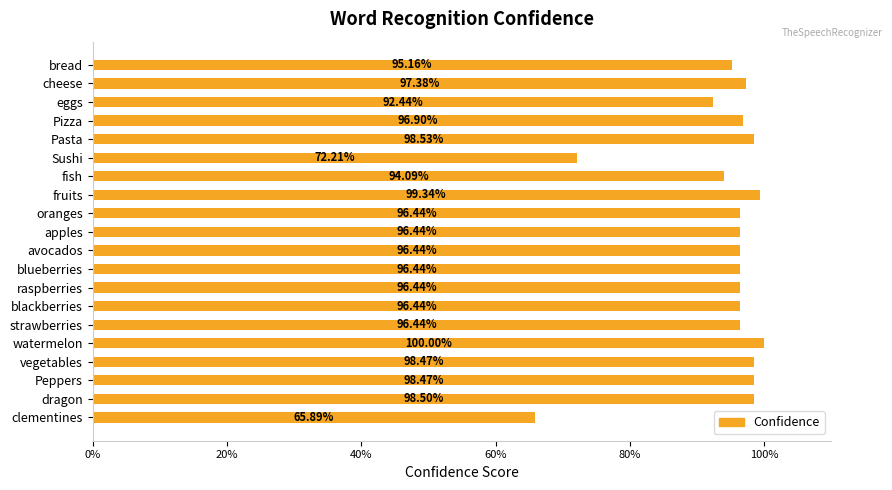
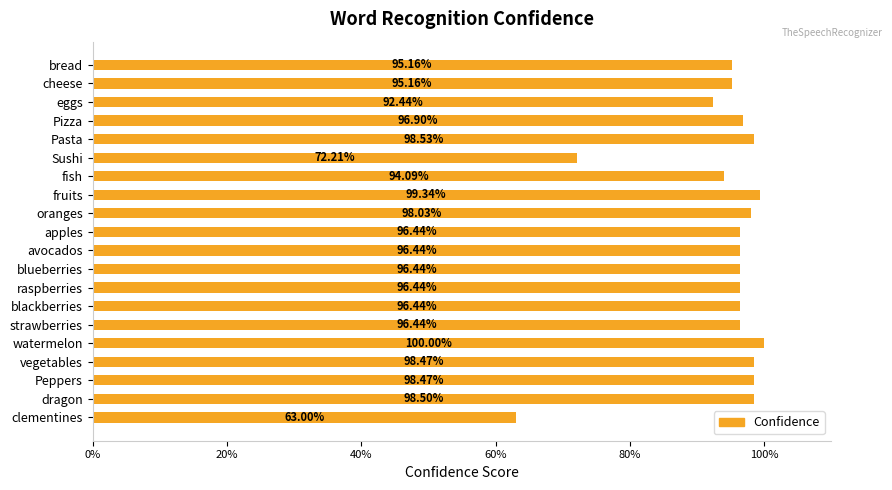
cheese: 97.38% -> 95.16%
oranges: 96.44% -> 98.03%
clementines: 65.89% -> 63.00%
